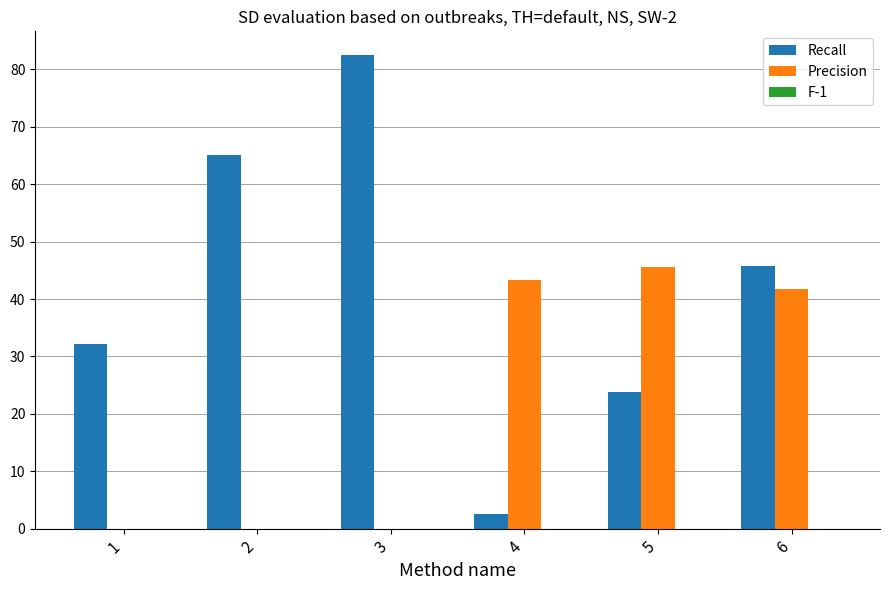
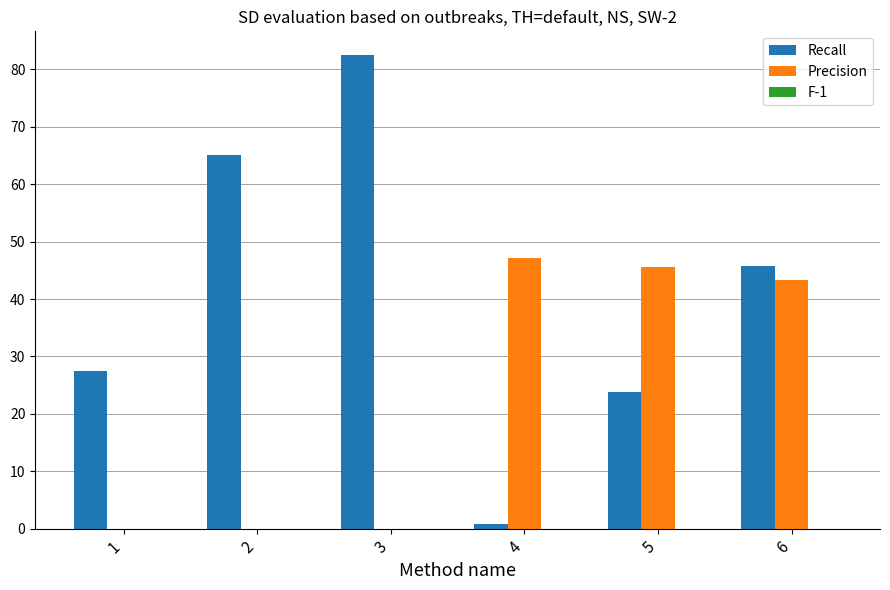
Recall, 1: 32 -> 28
Recall, 4: 3 -> 1
Precision, 4: 43 -> 47
Precision, 6: 42 -> 43
